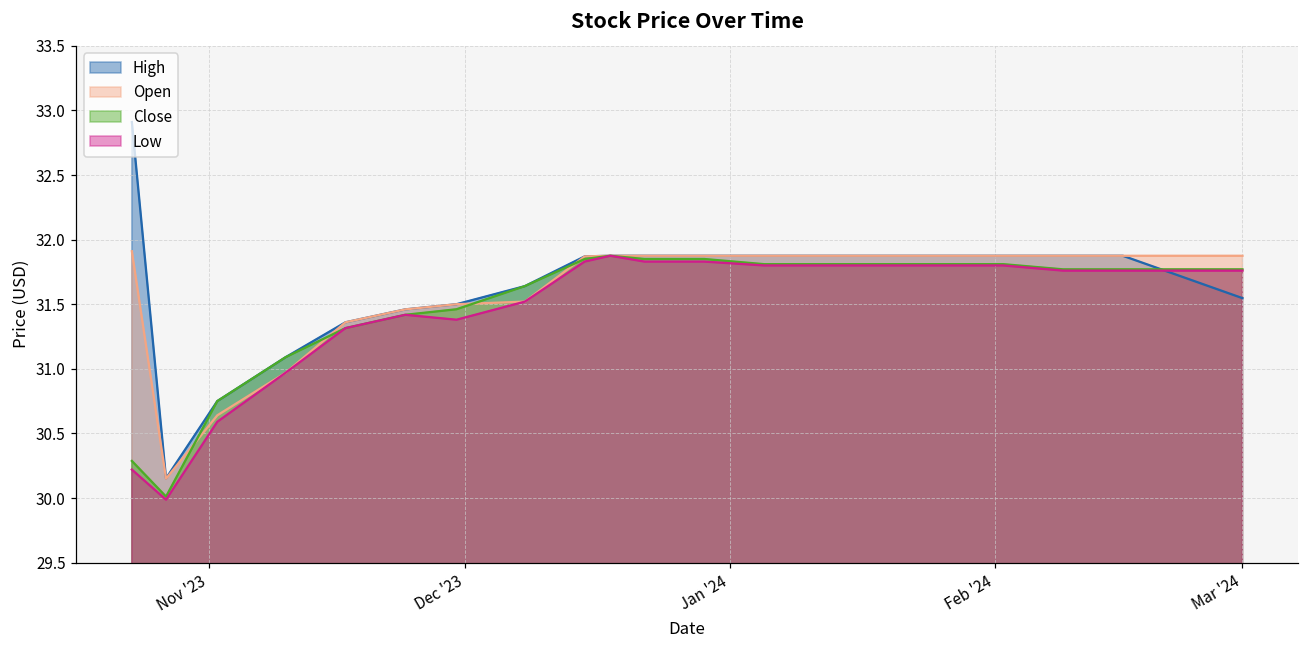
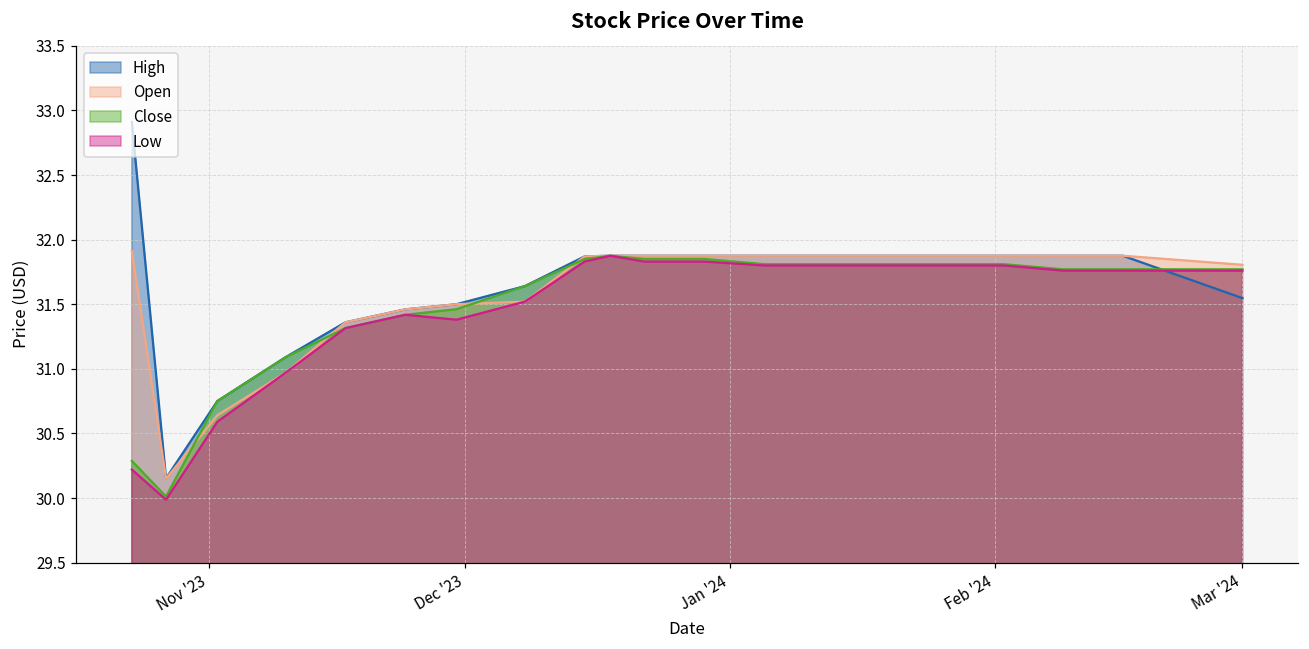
Open, Mar '24: 31.88 -> 31.81
